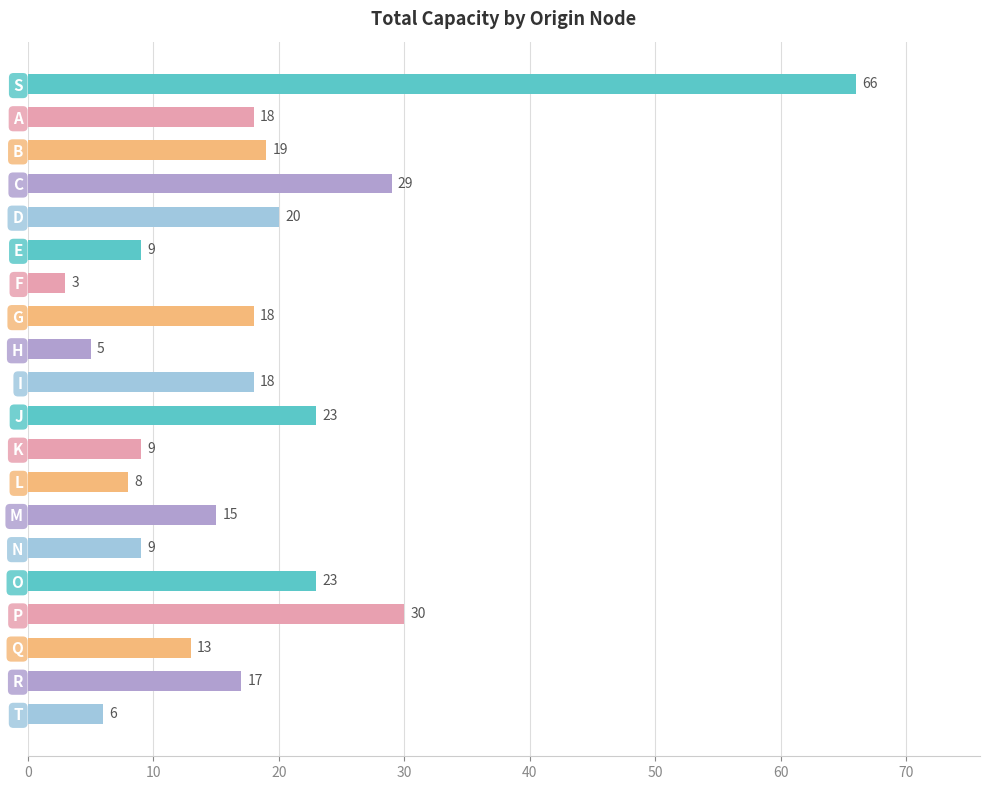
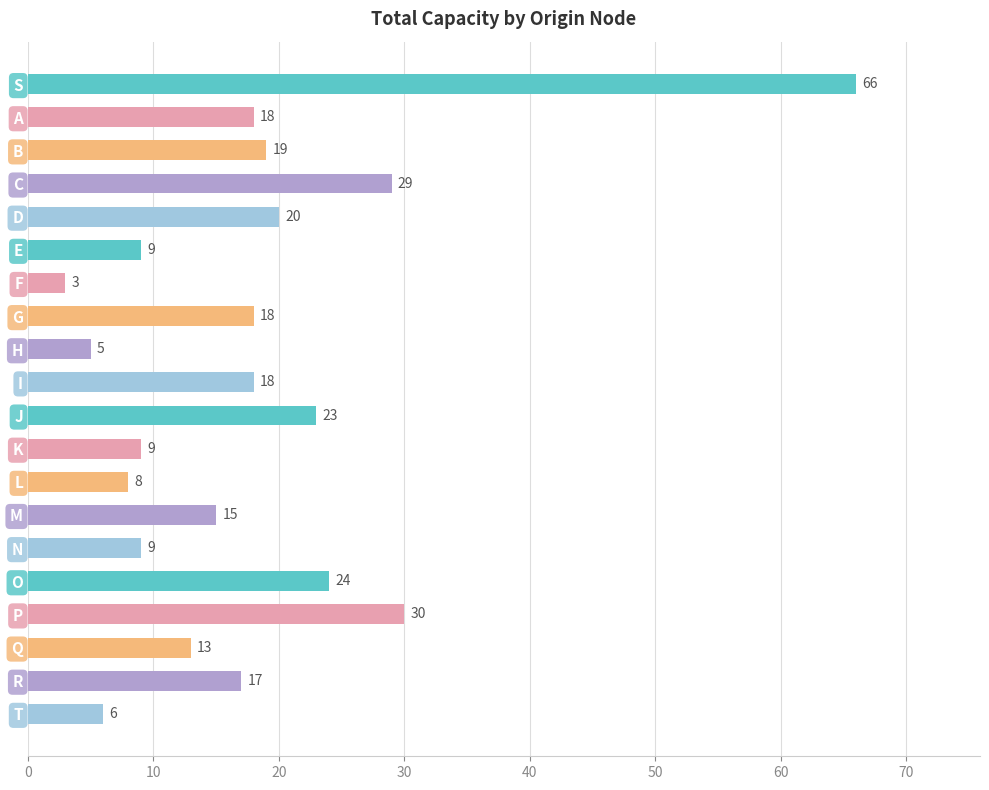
O: 23 -> 24
